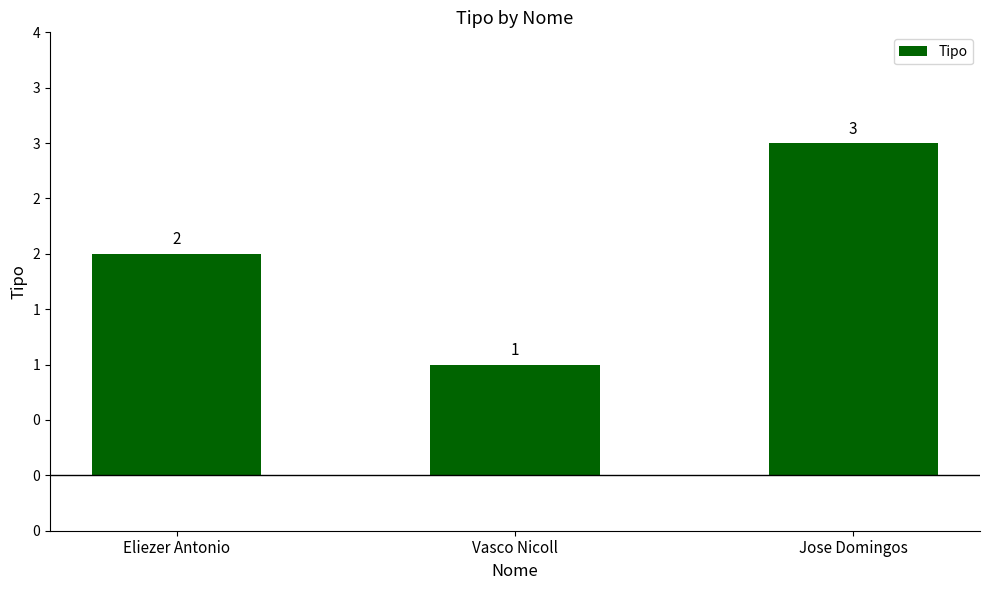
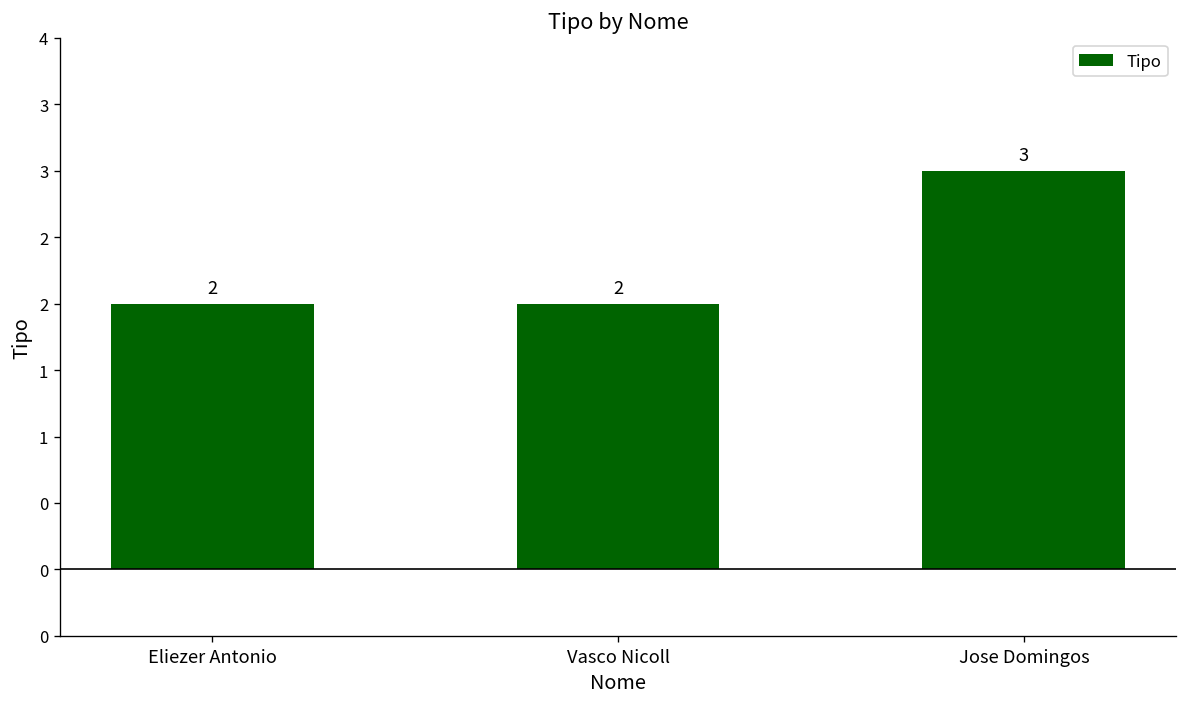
Vasco Nicoll: 1 -> 2
